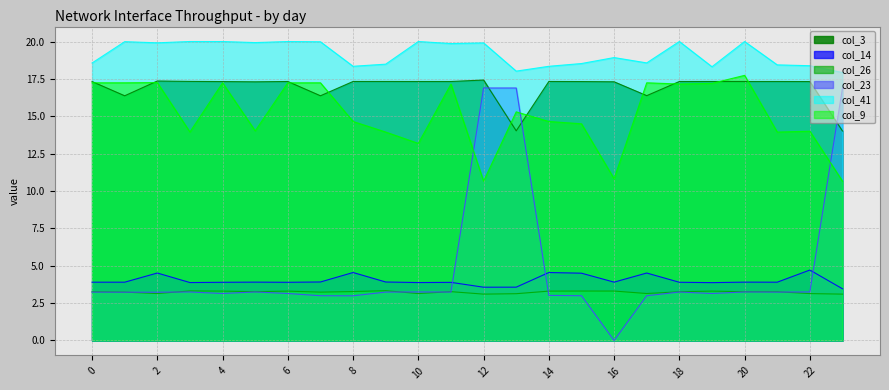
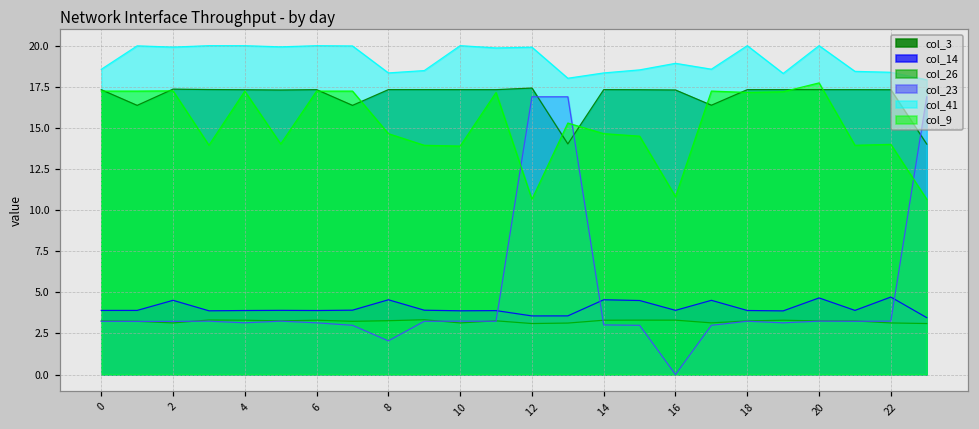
col_23, 8: 3.0 -> 2.0
col_9, 10: 13.2 -> 13.9
col_14, 20: 3.9 -> 4.7
